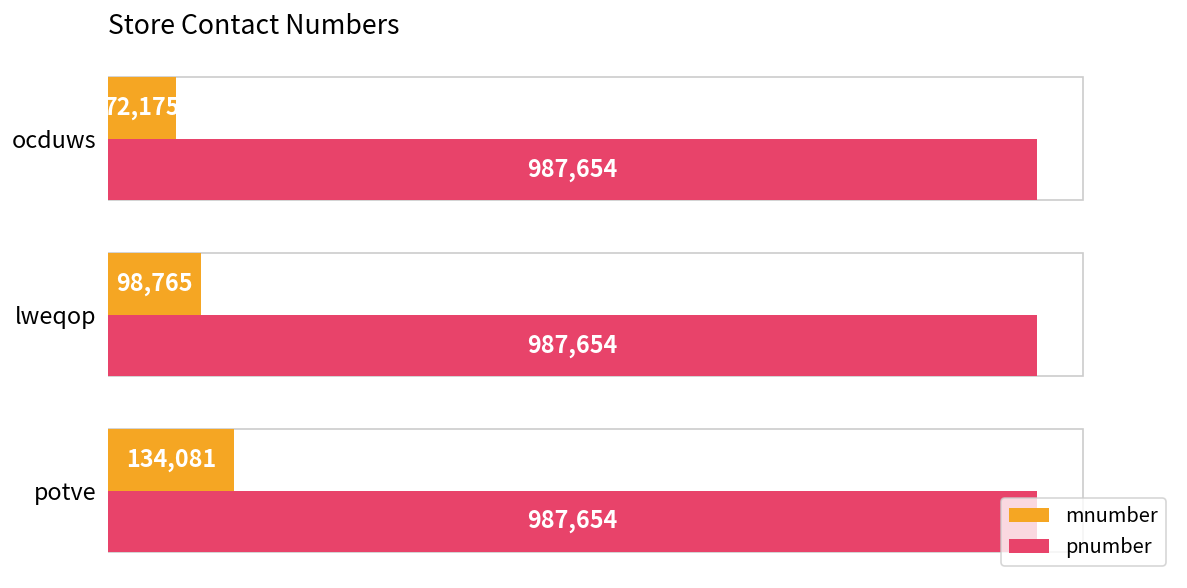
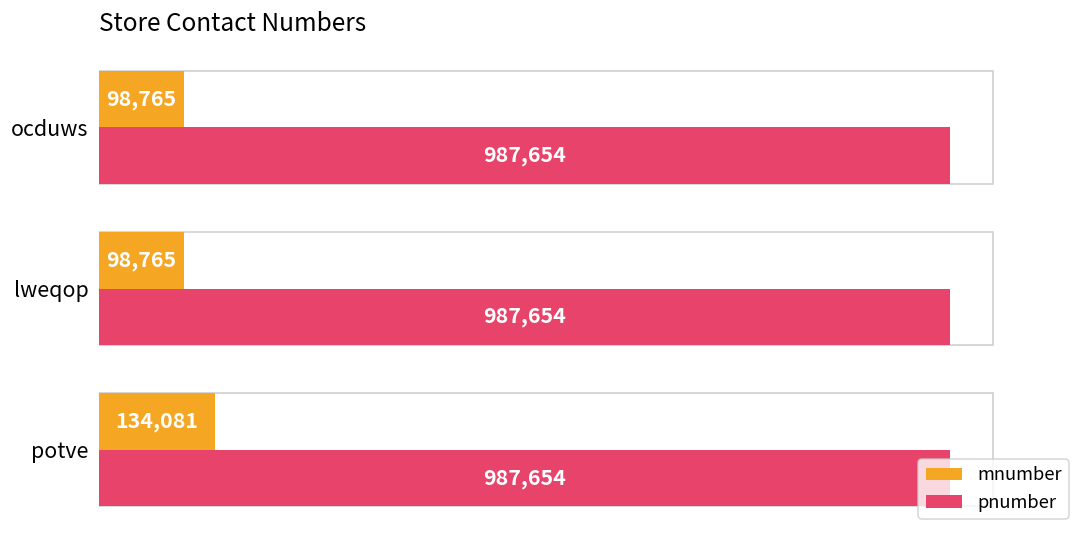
mnumber, ocduws: 72,175 -> 98,765
